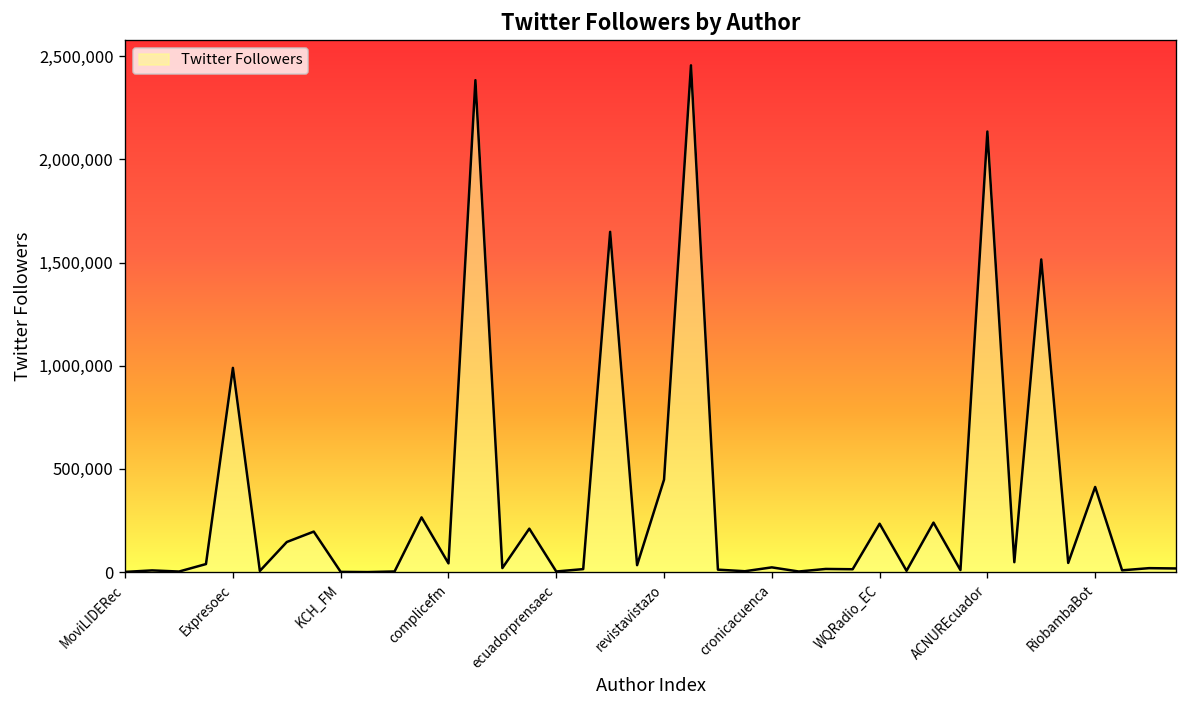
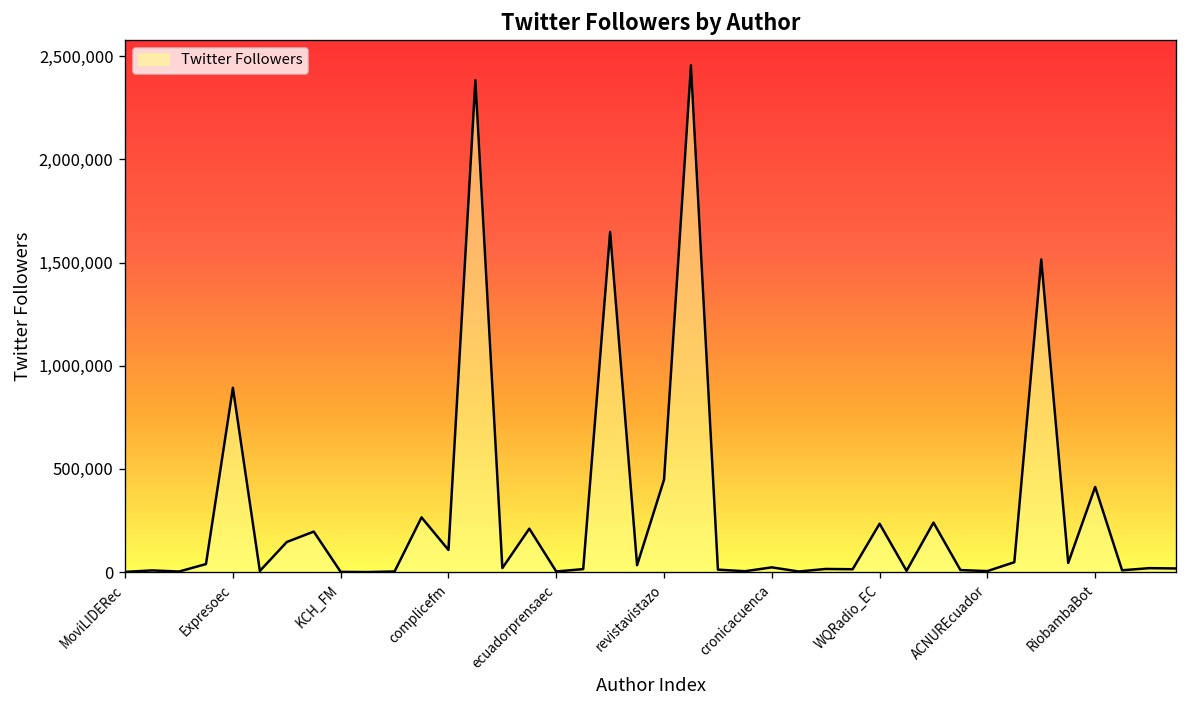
Expresoec: 990,000 -> 890,000
complicefm: 40,000 -> 110,000
ACNUREcuador: 2,130,000 -> 0
